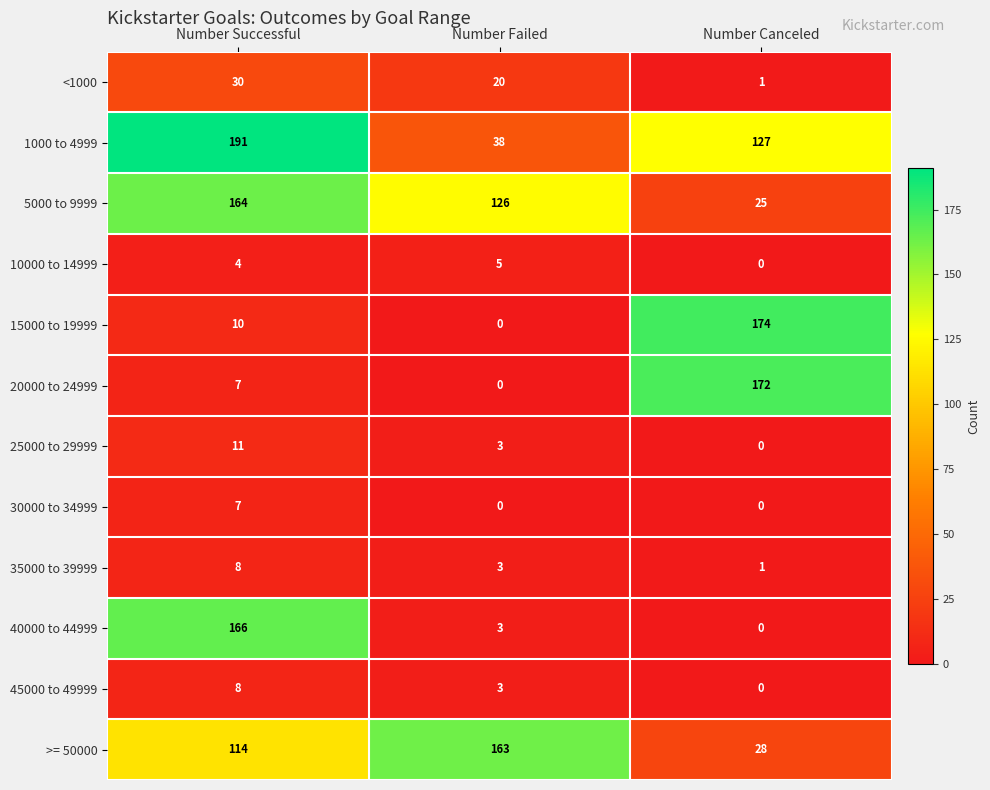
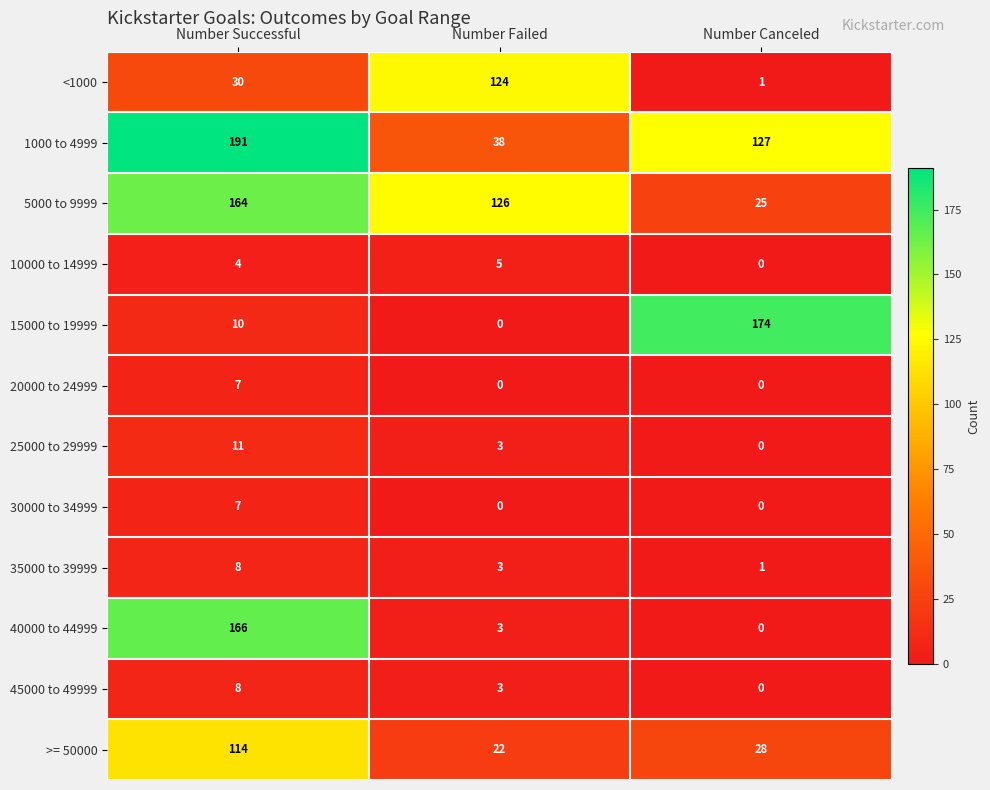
<1000, Number Failed: 20 -> 124
20000 to 24999, Number Canceled: 172 -> 0
>= 50000, Number Failed: 163 -> 22
